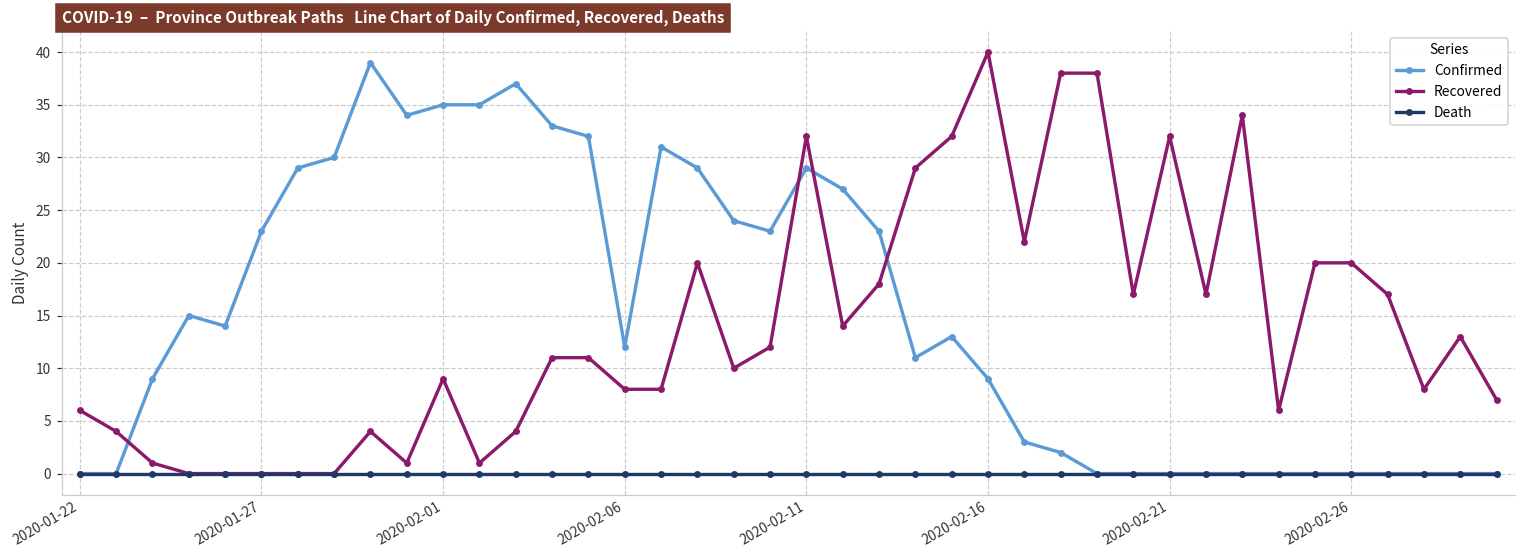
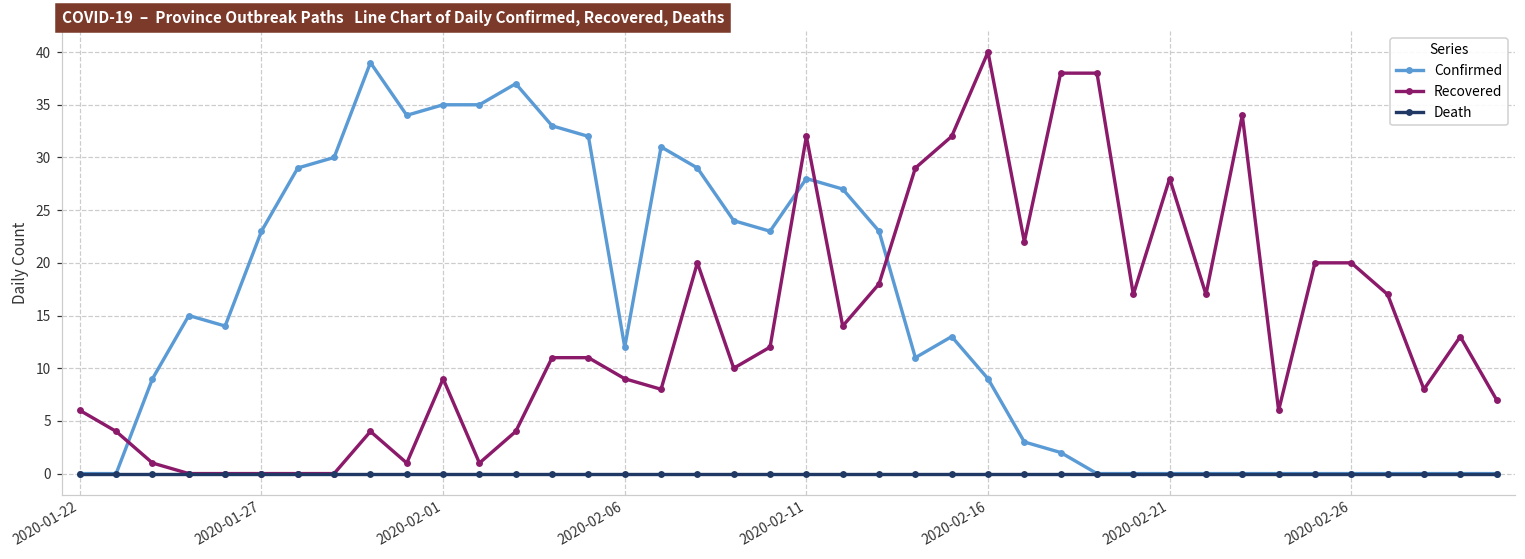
Recovered, 2020-02-06: 8 -> 9
Confirmed, 2020-02-11: 29 -> 28
Recovered, 2020-02-21: 32 -> 28
